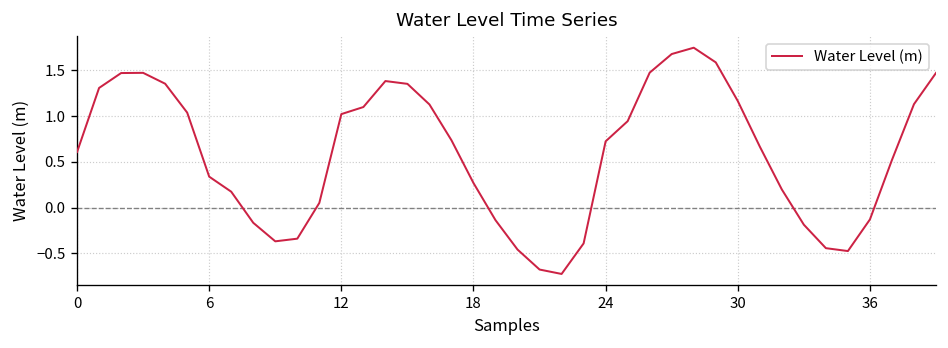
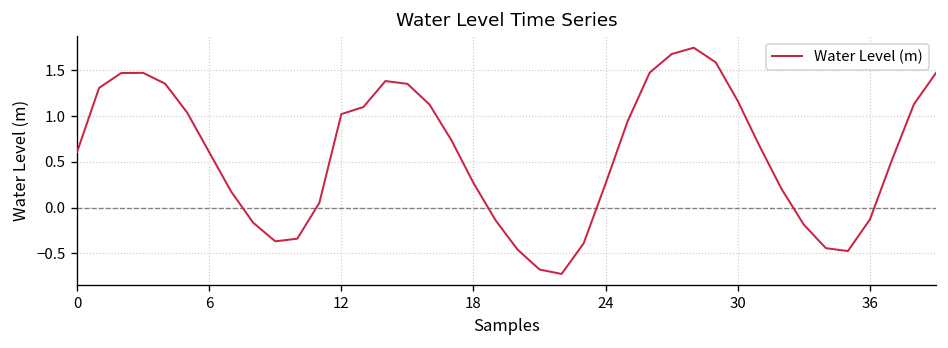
6: 0.3 -> 0.6
24: 0.7 -> 0.3
